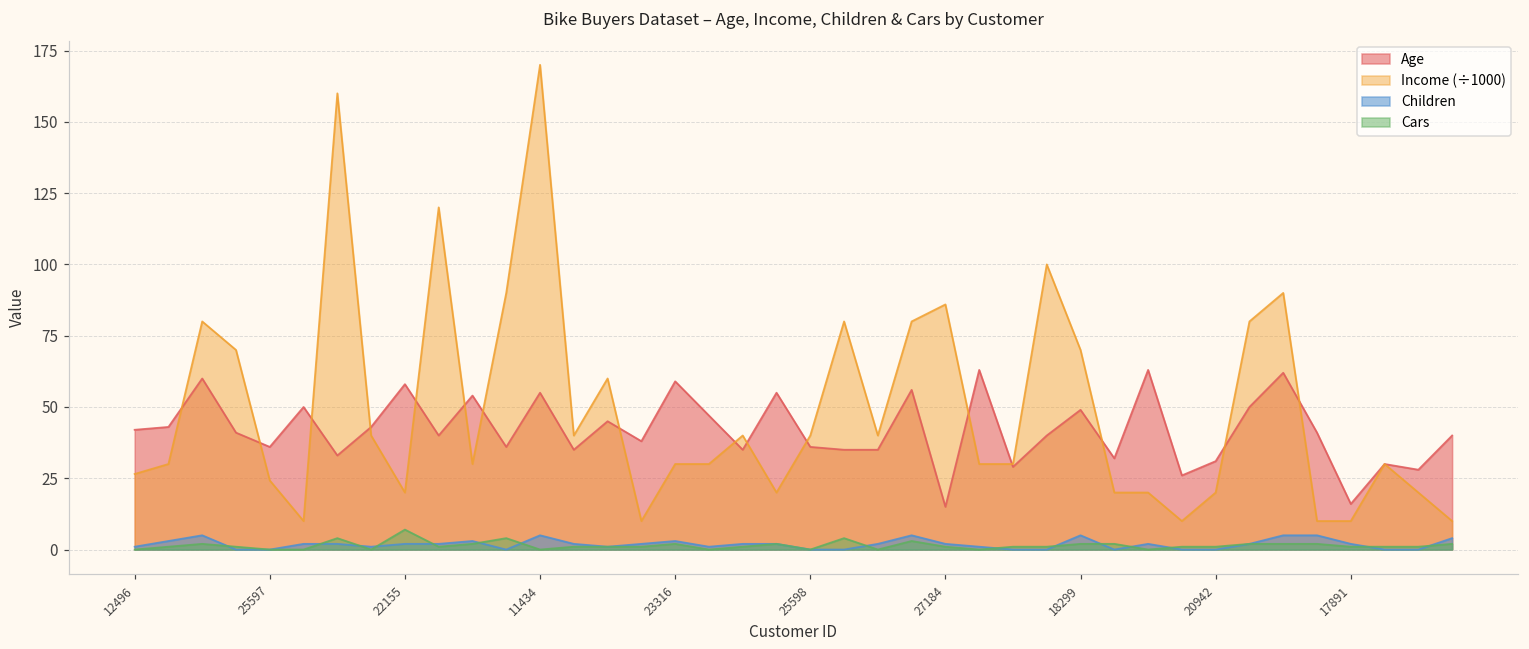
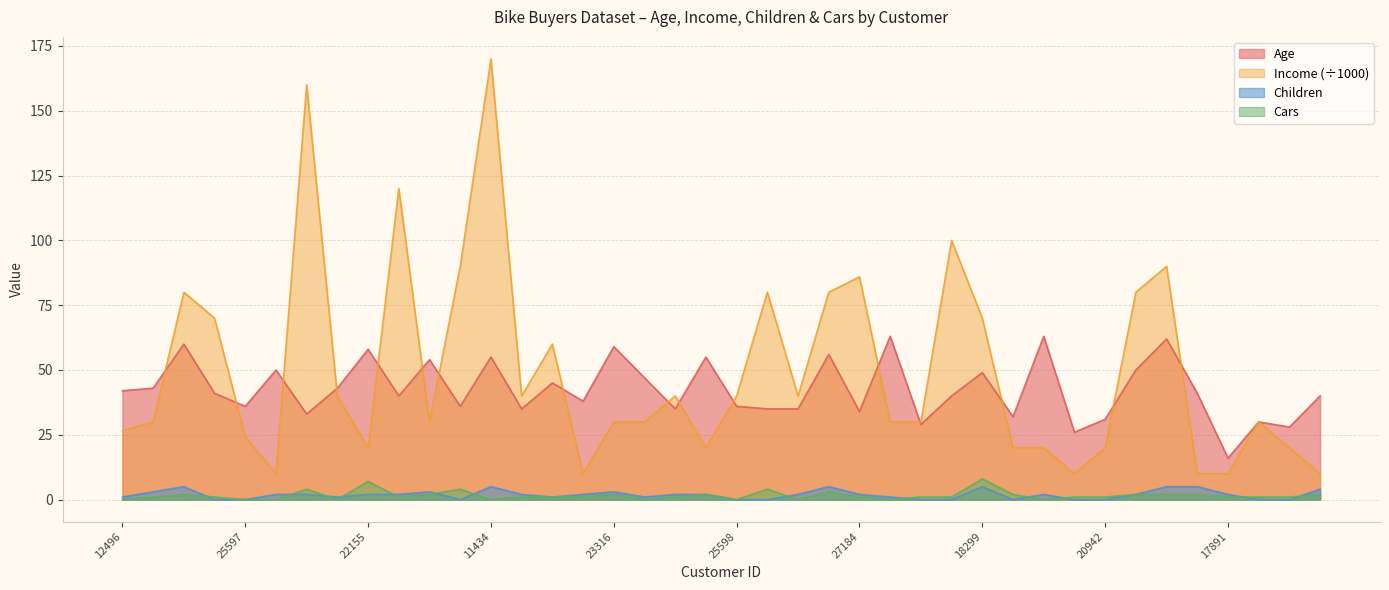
Age, 27184: 15 -> 34
Cars, 18299: 2 -> 8
